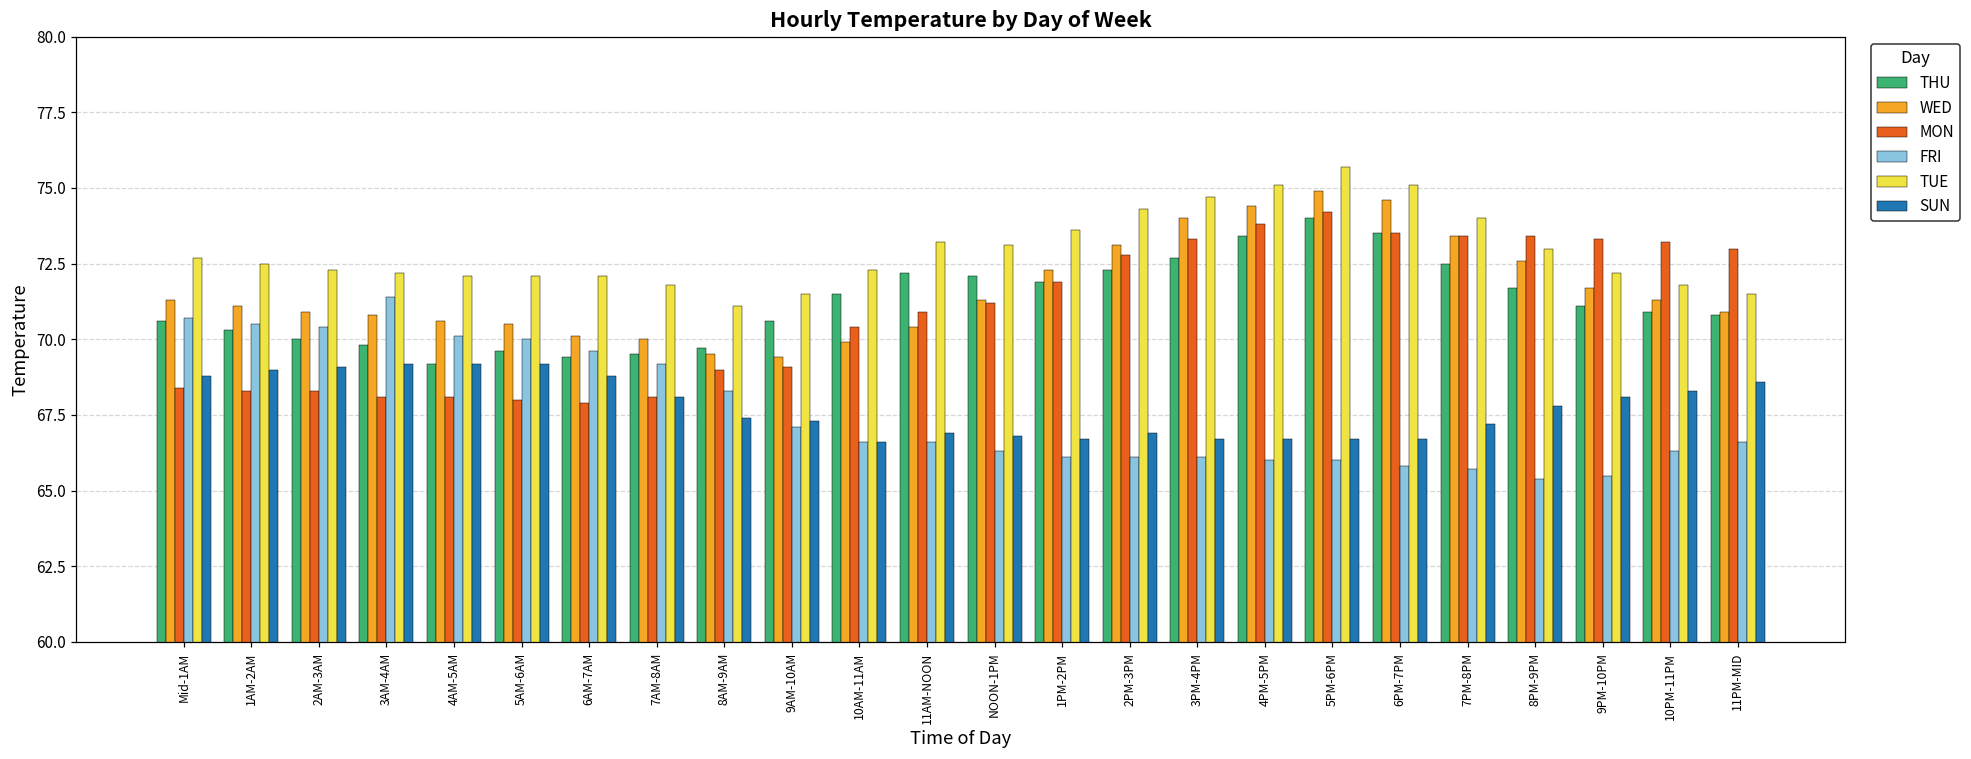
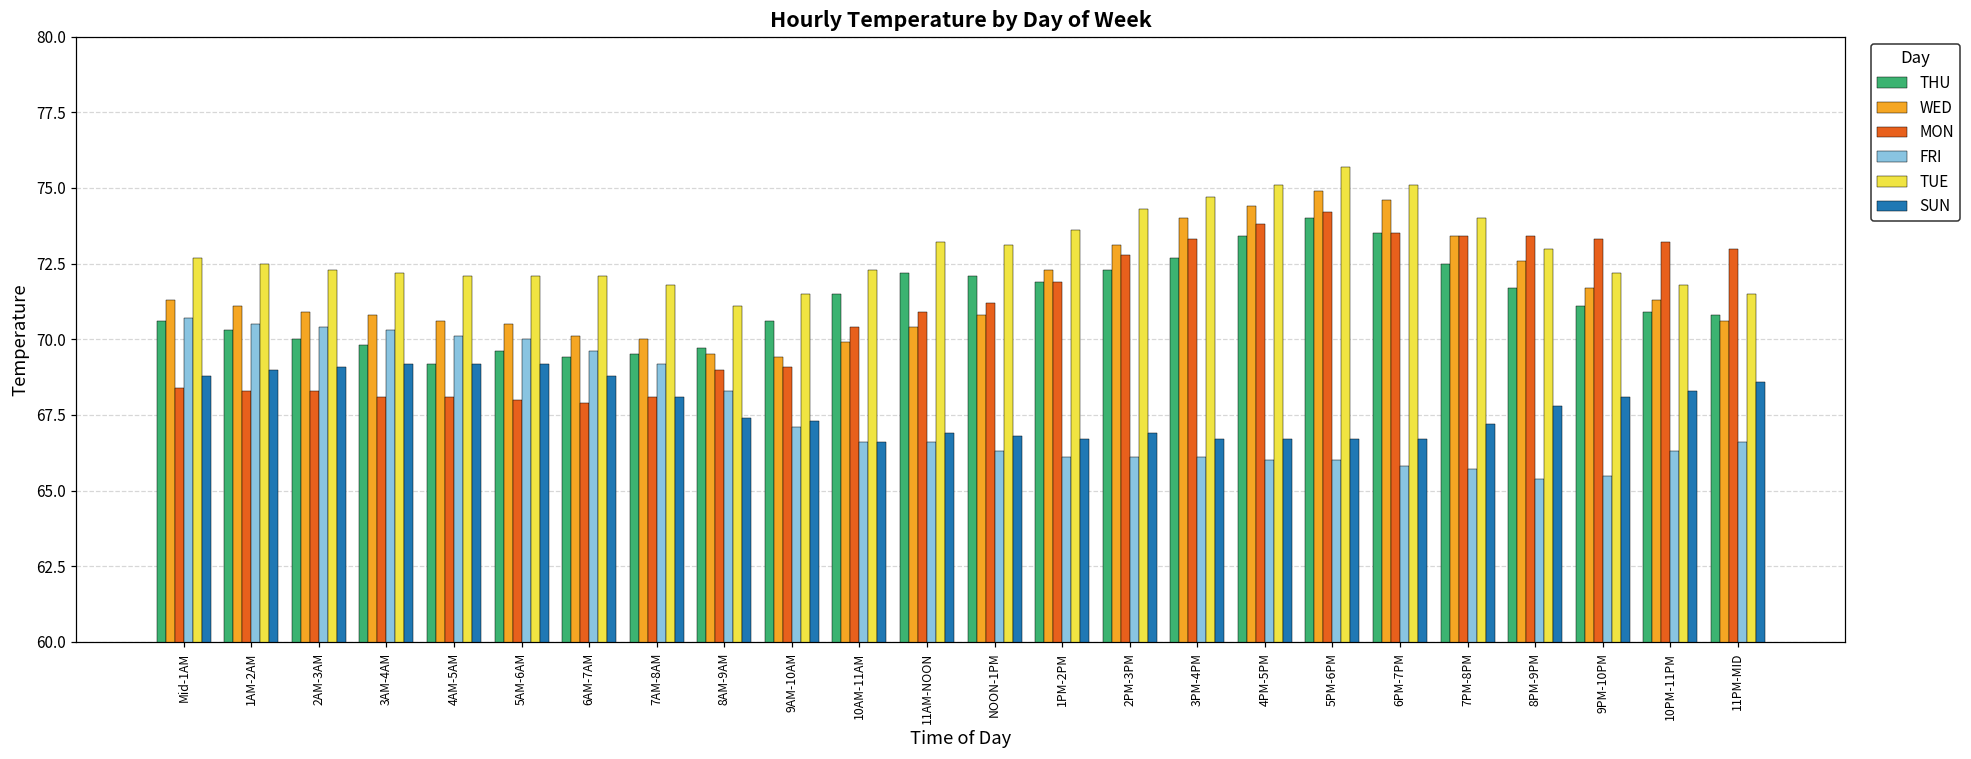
FRI, 3AM-4AM: 71.4 -> 70.3
WED, NOON-1PM: 71.3 -> 70.8
WED, 11PM-MID: 70.9 -> 70.6
